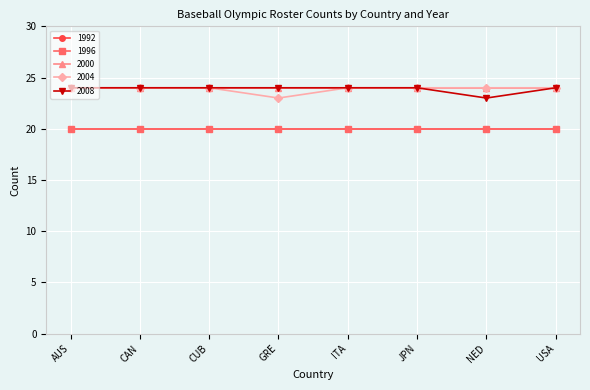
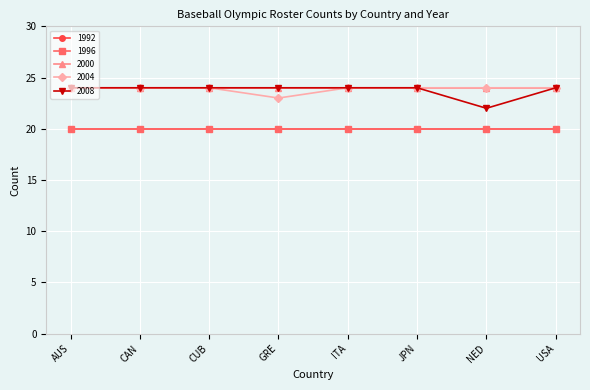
2008, NED: 23 -> 22
